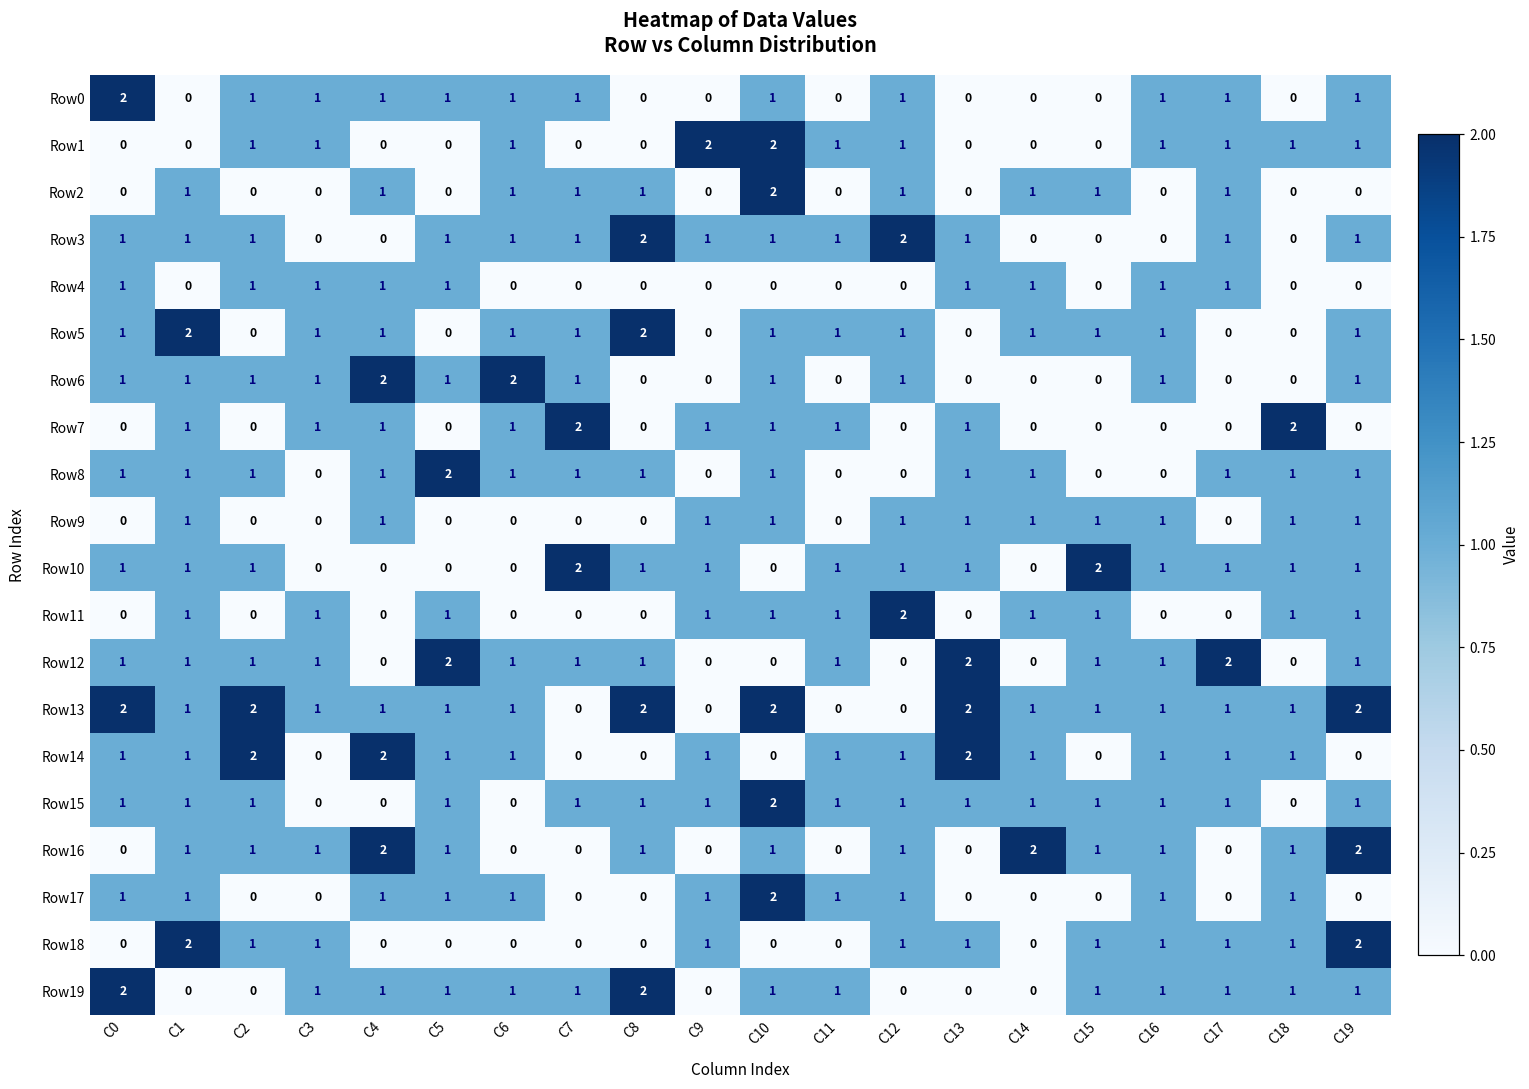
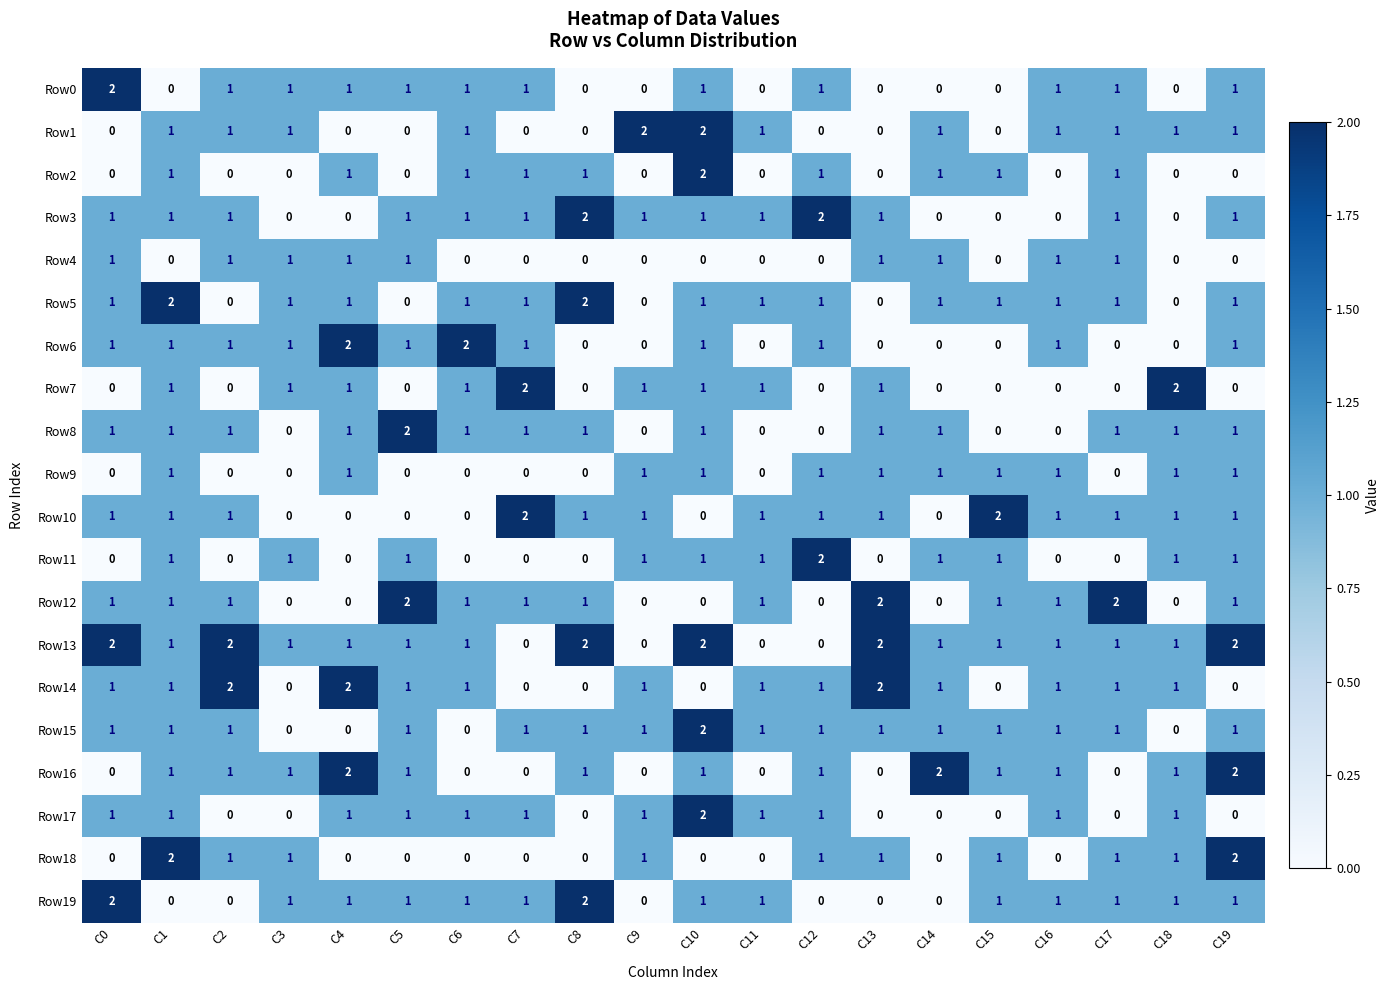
Row1, C1: 0 -> 1
Row1, C12: 1 -> 0
Row1, C14: 0 -> 1
Row5, C17: 0 -> 1
Row12, C3: 1 -> 0
Row17, C7: 0 -> 1
Row18, C16: 1 -> 0
